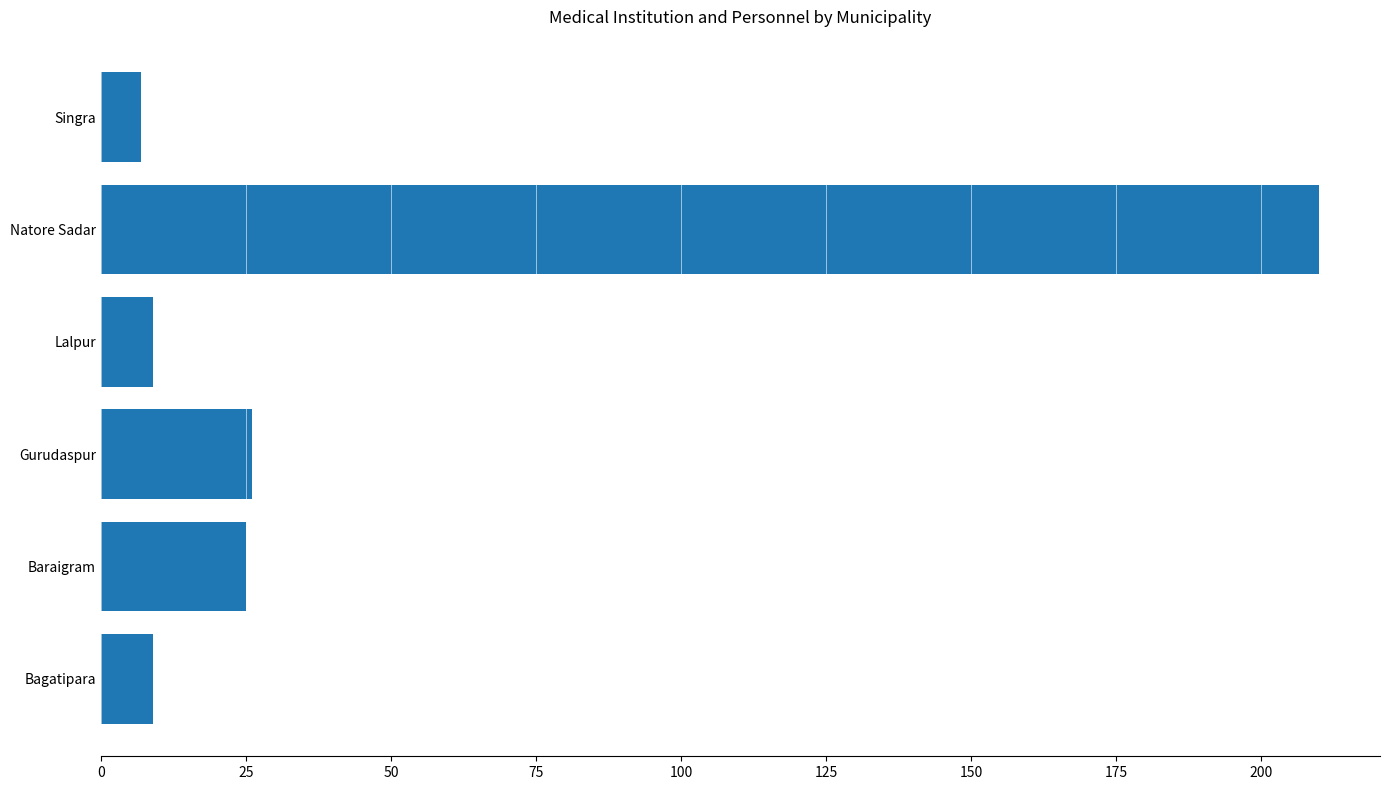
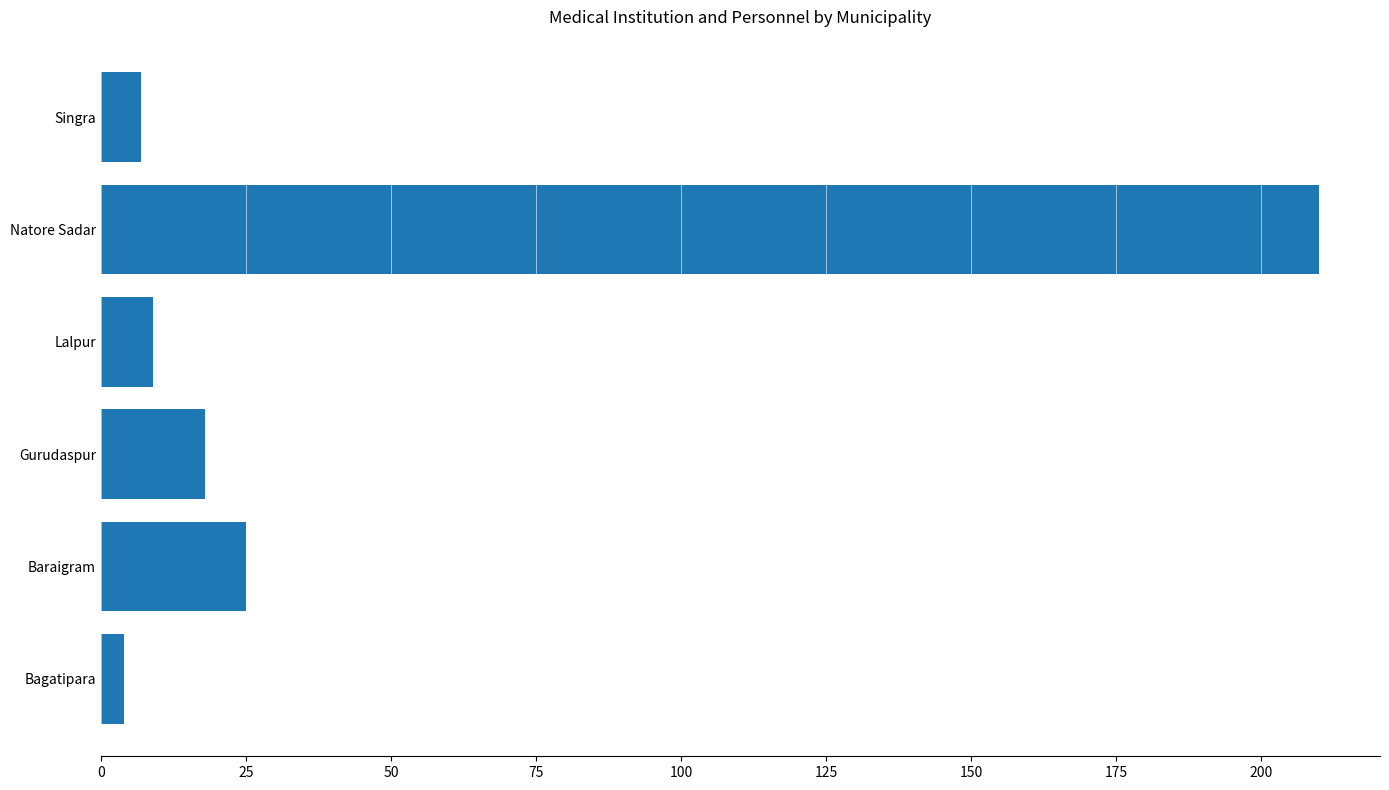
Gurudaspur: 26 -> 18
Bagatipara: 9 -> 4
